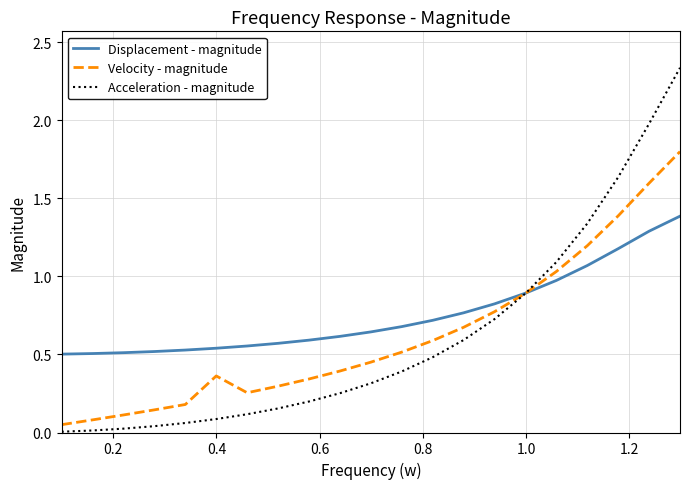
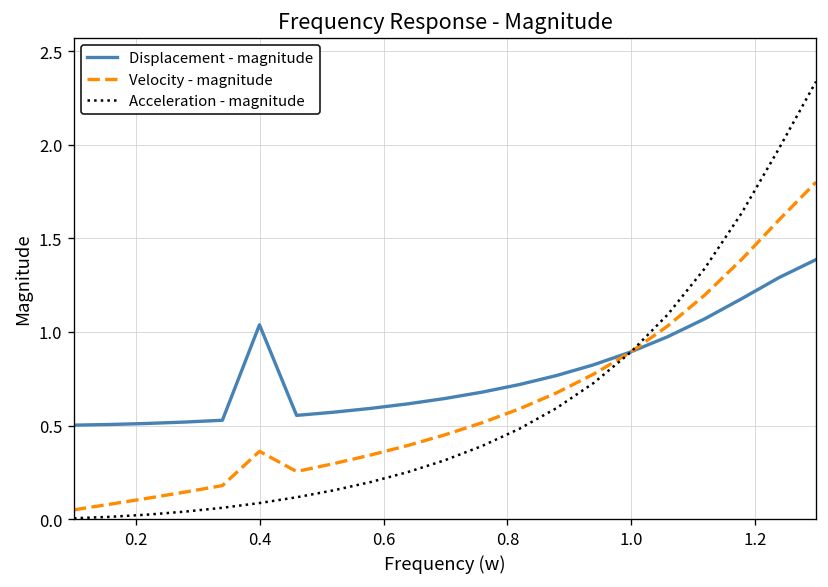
Displacement - magnitude, 0.4: 0.54 -> 1.04
